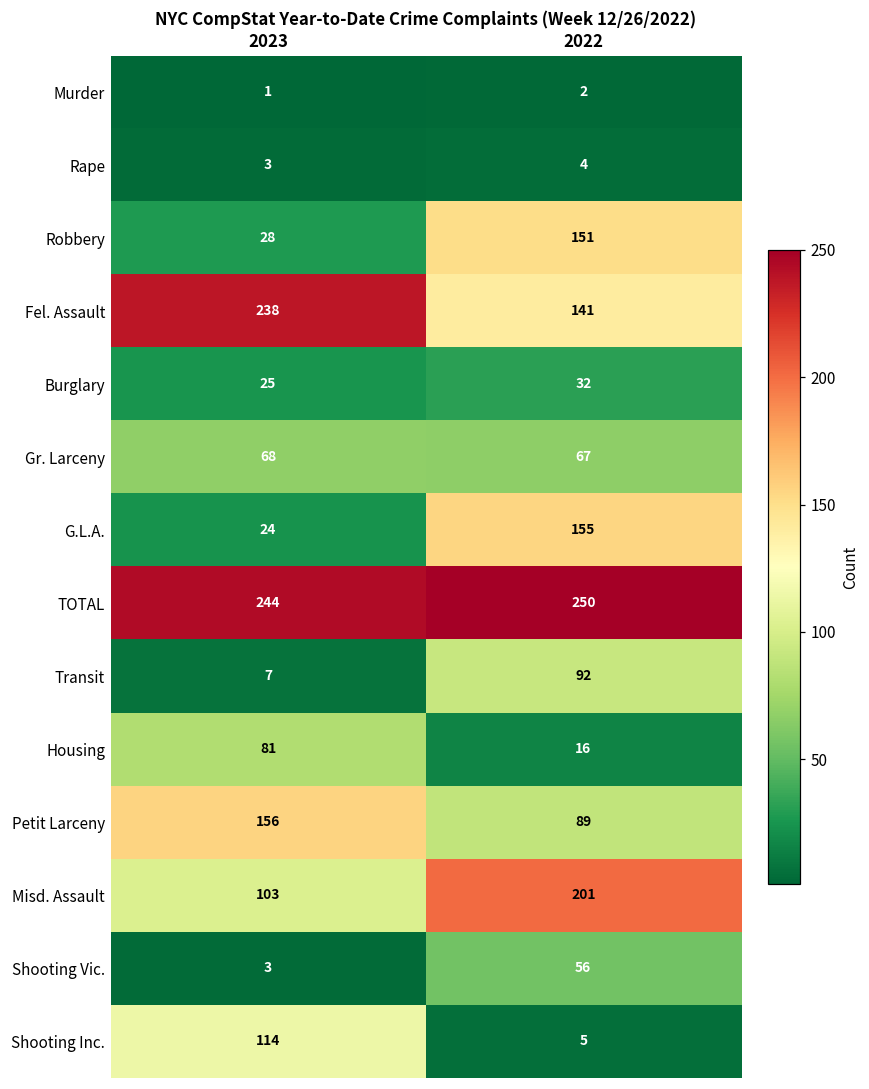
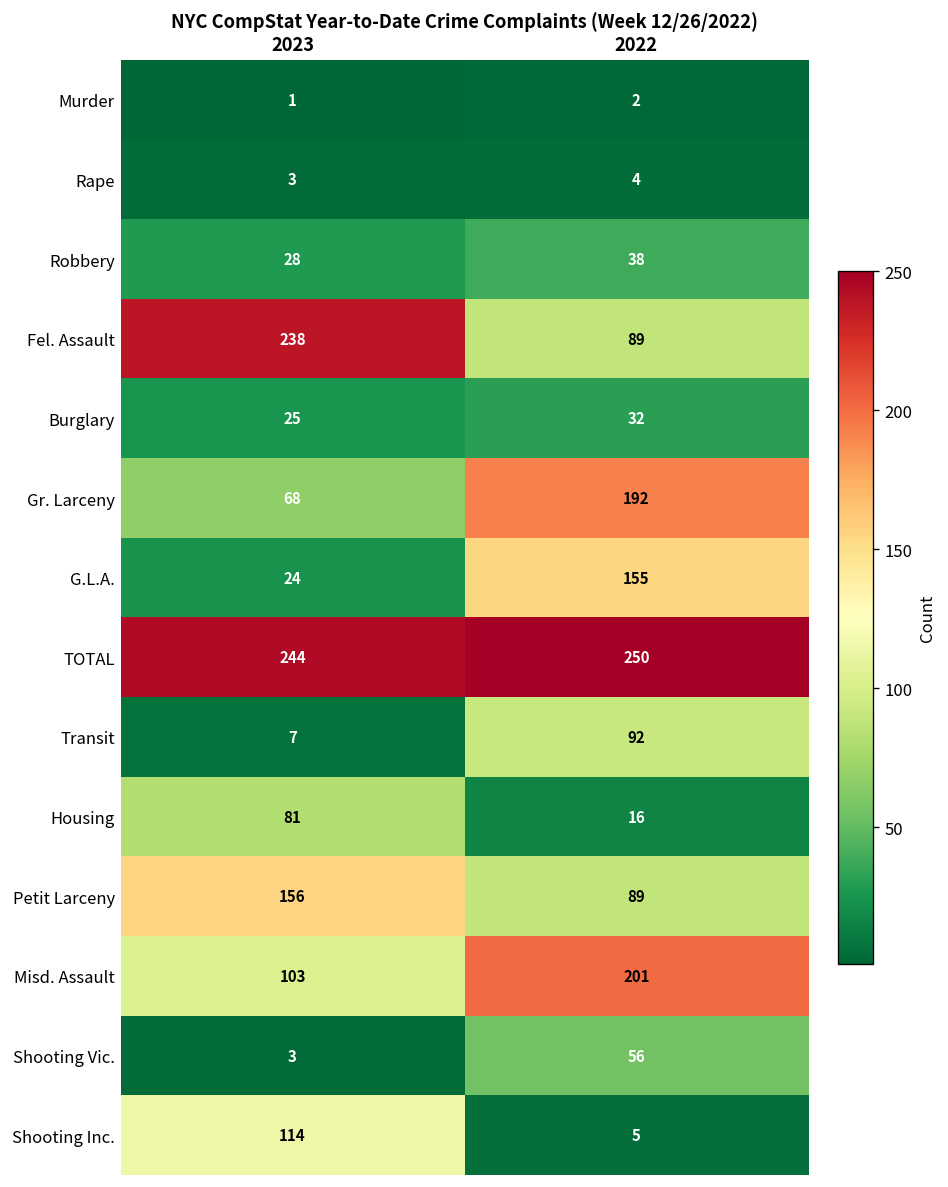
Robbery, 2022: 151 -> 38
Fel. Assault, 2022: 141 -> 89
Gr. Larceny, 2022: 67 -> 192
